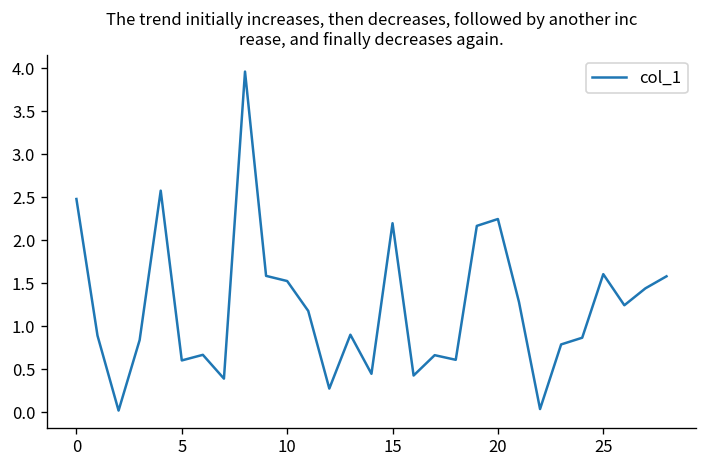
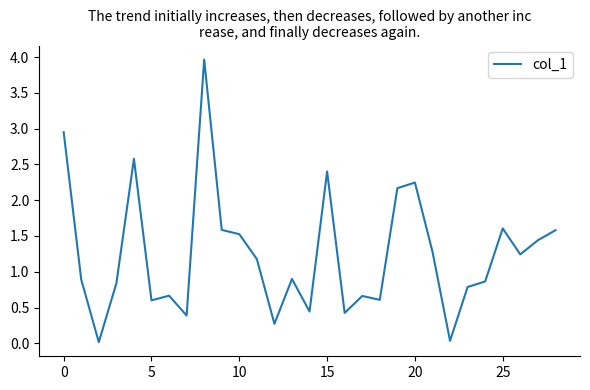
0: 2.5 -> 3.0
15: 2.2 -> 2.4
